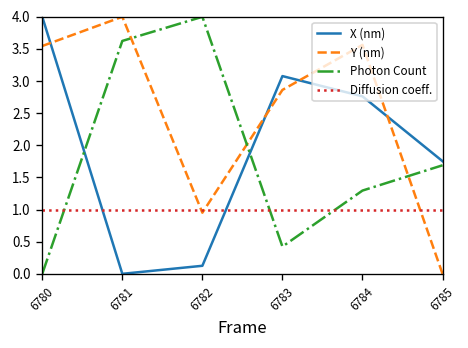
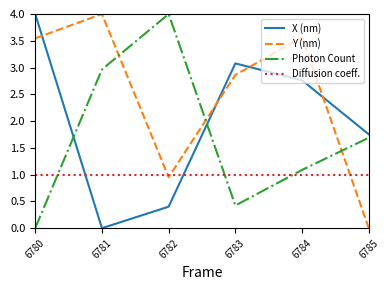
Photon Count, 6781: 3.6 -> 3.0
X (nm), 6782: 0.1 -> 0.4
Photon Count, 6784: 1.3 -> 1.1
